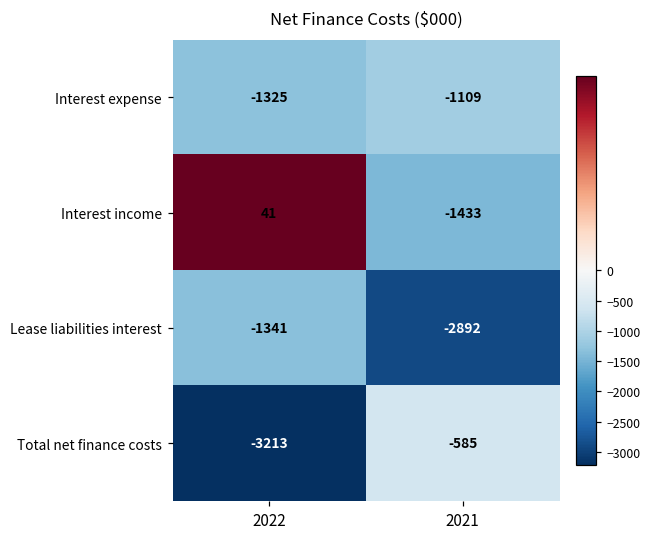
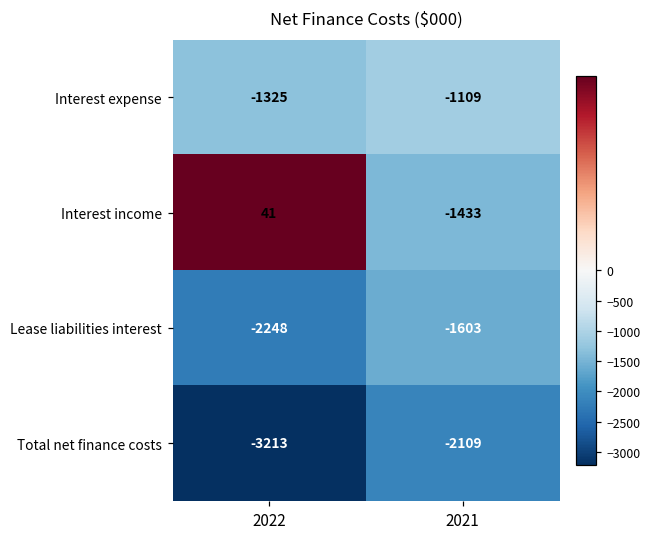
Lease liabilities interest, 2022: -1341 -> -2248
Lease liabilities interest, 2021: -2892 -> -1603
Total net finance costs, 2021: -585 -> -2109
